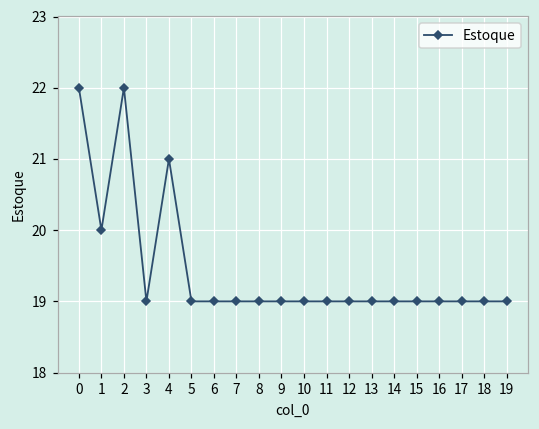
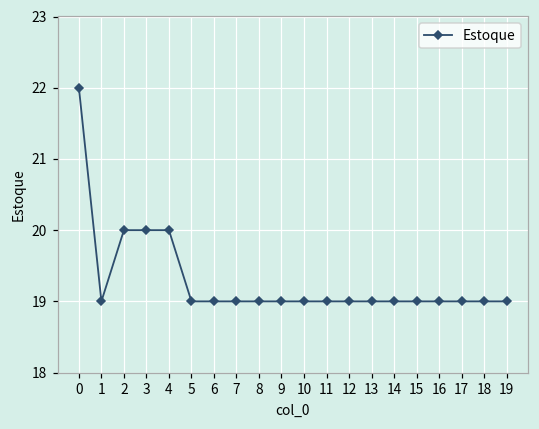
1: 20 -> 19
2: 22 -> 20
3: 19 -> 20
4: 21 -> 20
